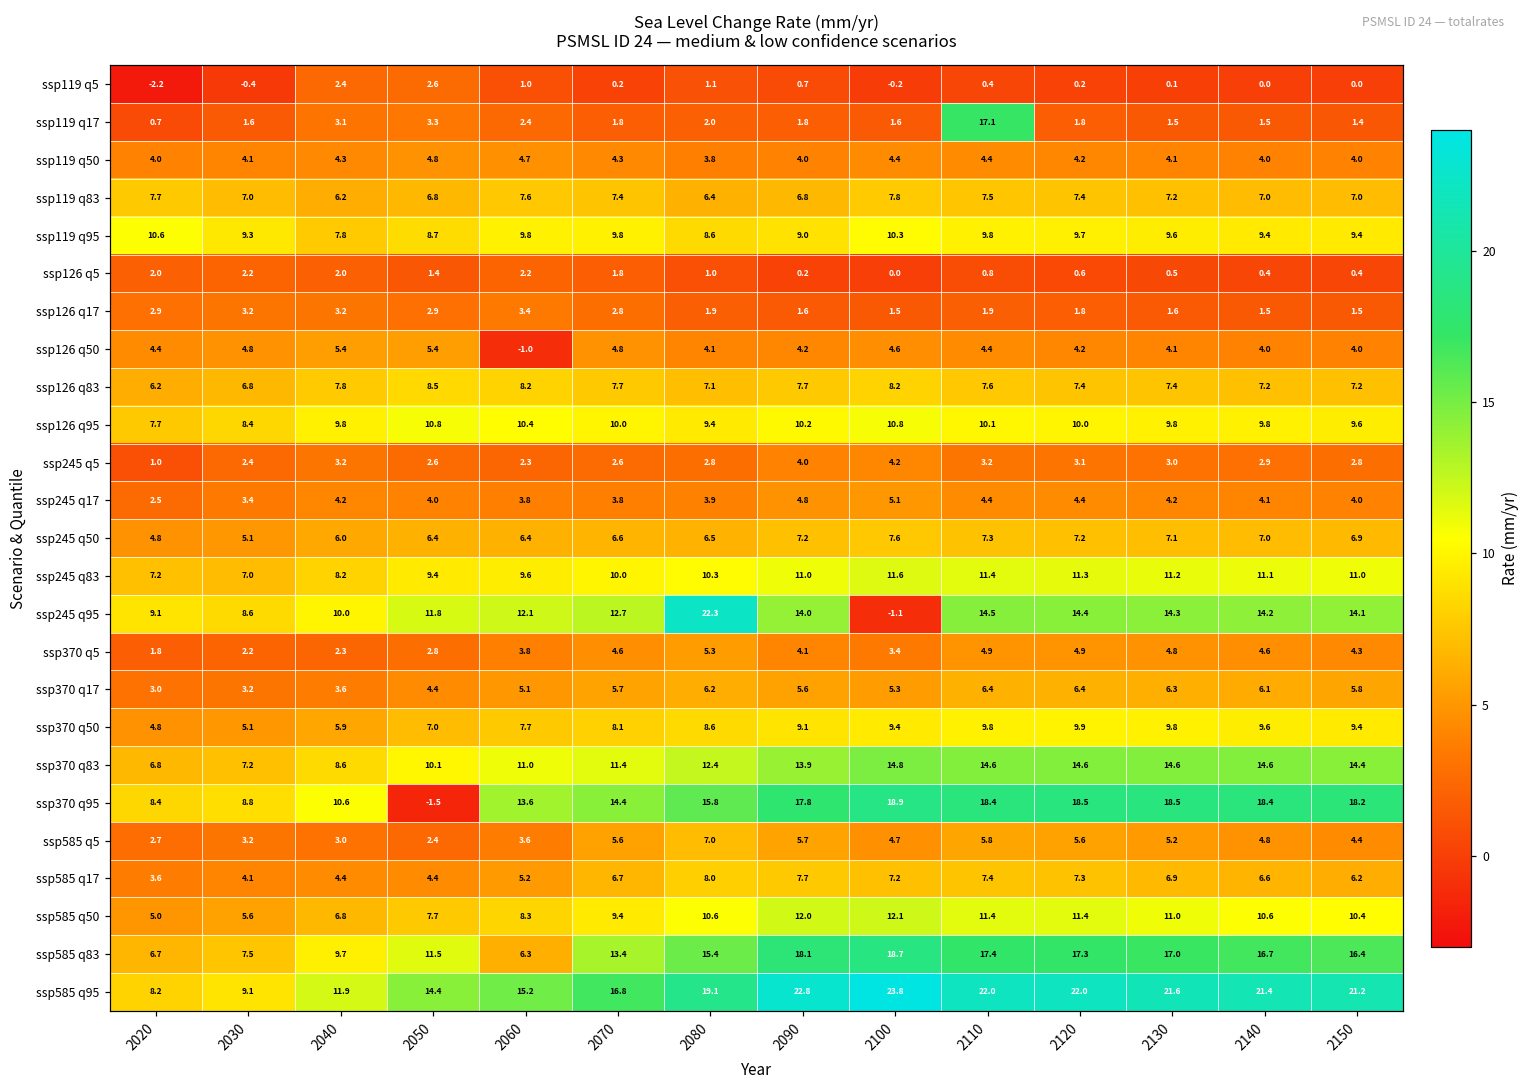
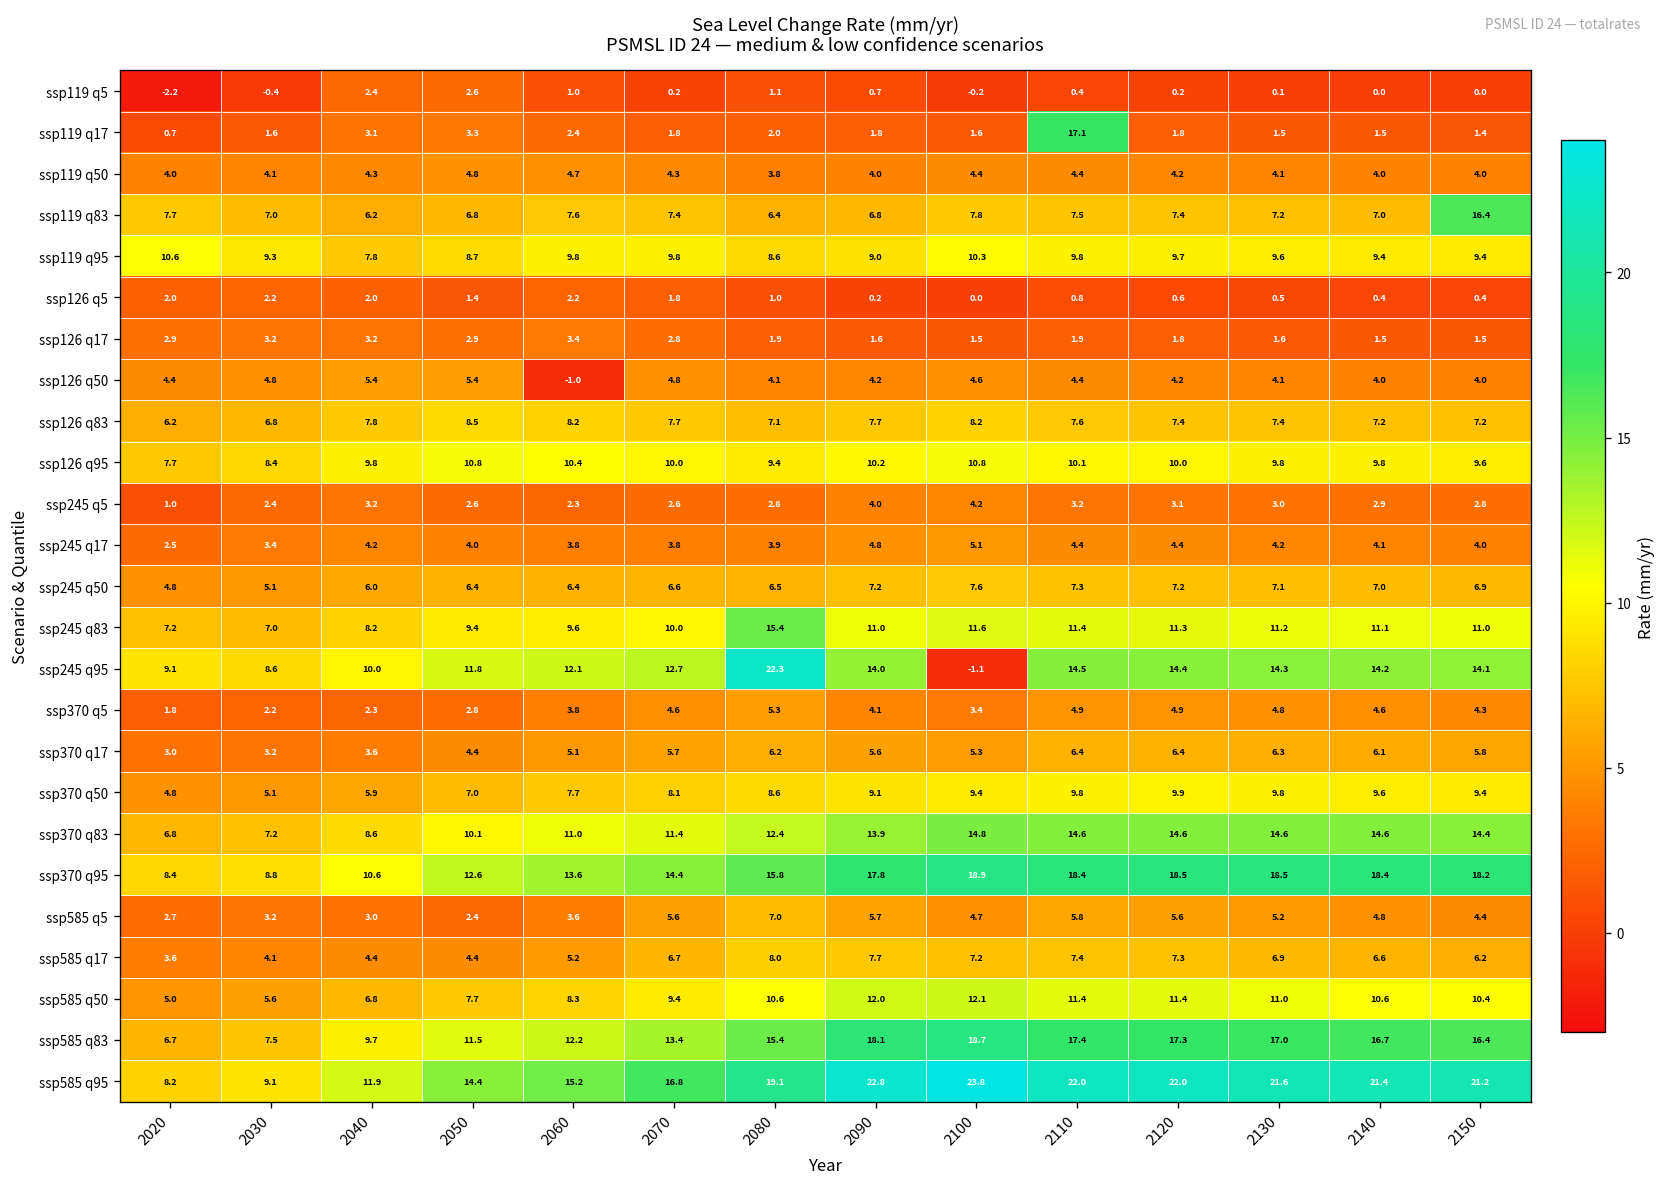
ssp119 q83, 2150: 7.0 -> 16.4
ssp245 q83, 2080: 10.3 -> 15.4
ssp370 q95, 2050: -1.5 -> 12.6
ssp585 q83, 2060: 6.3 -> 12.2
